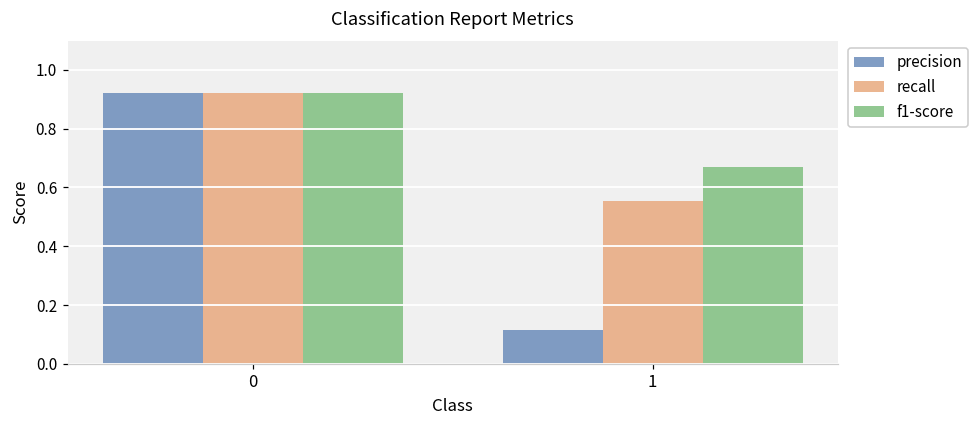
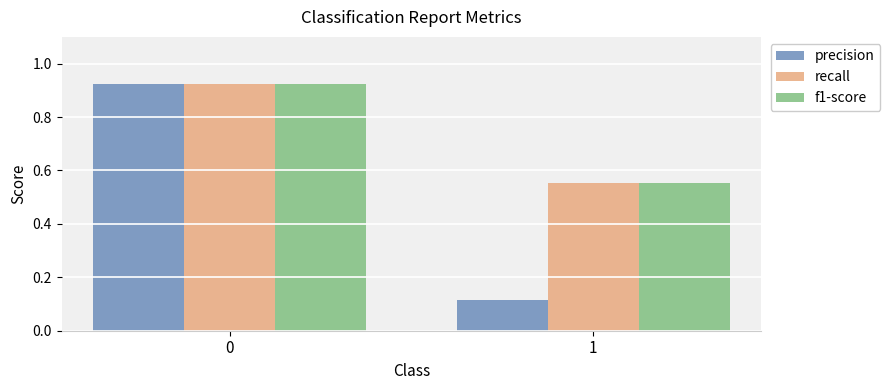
f1-score, 1: 0.67 -> 0.55
